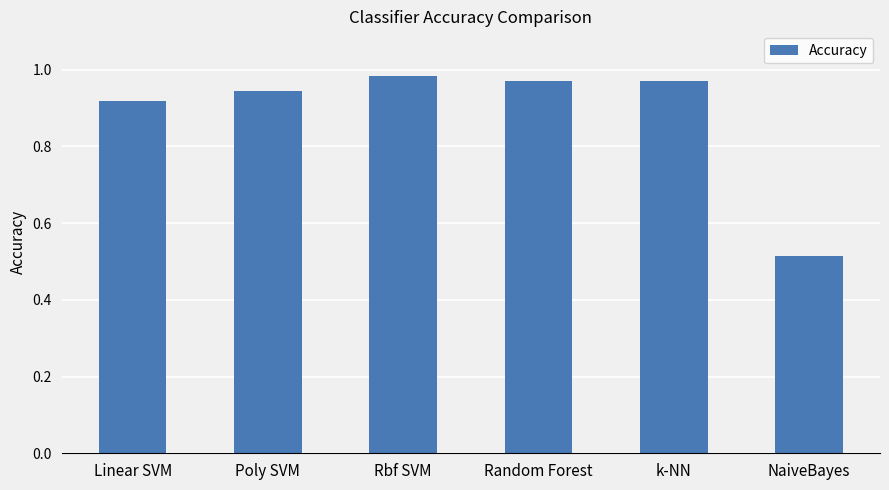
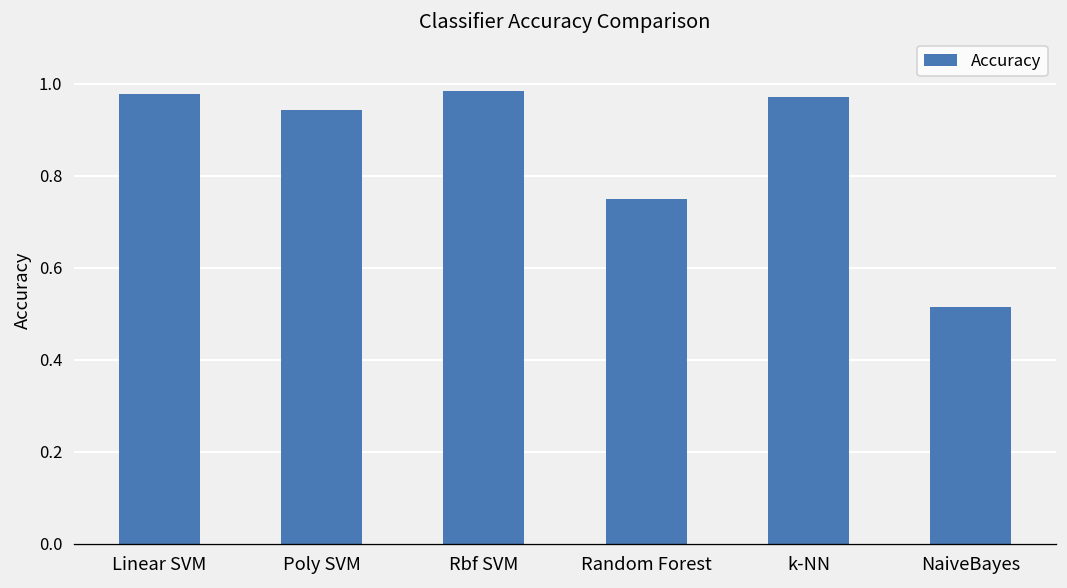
Linear SVM: 0.92 -> 0.98
Random Forest: 0.97 -> 0.75
